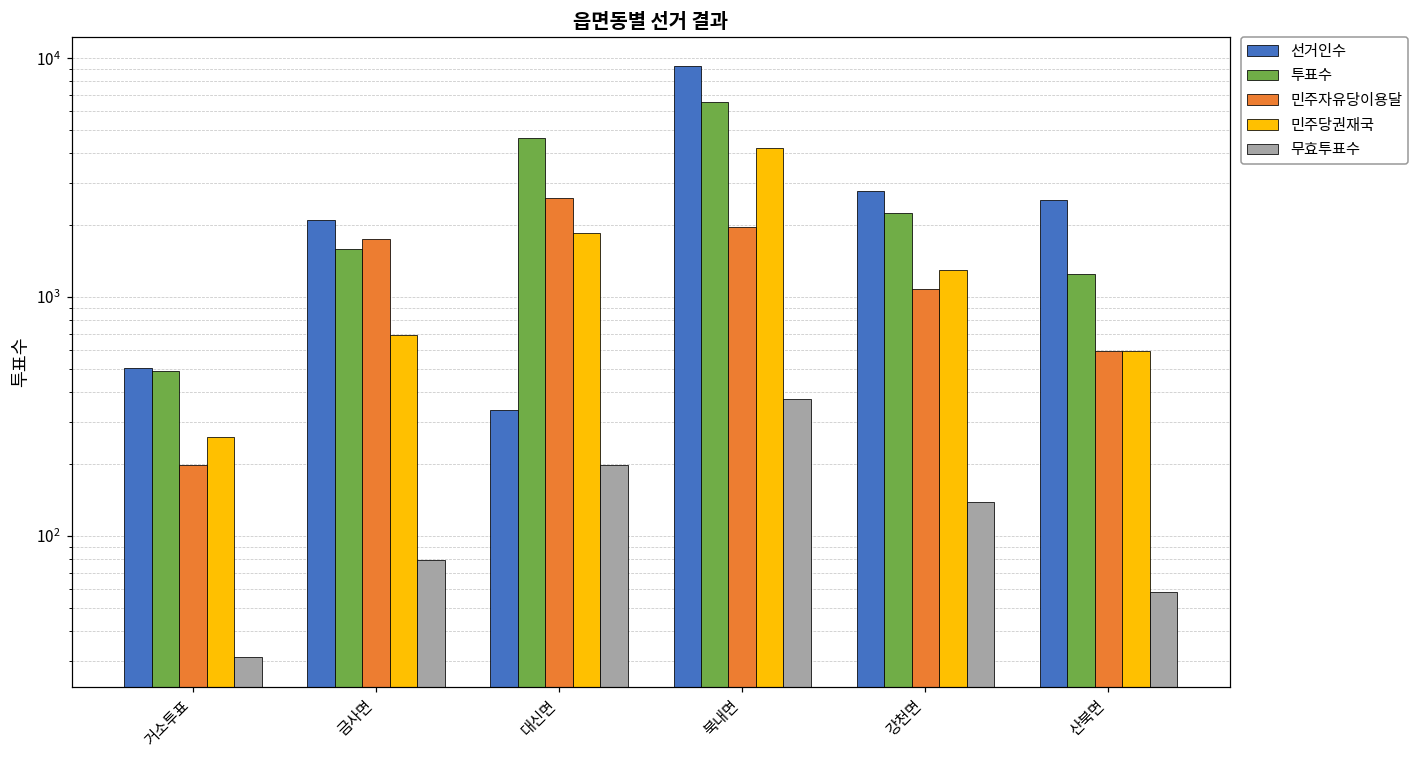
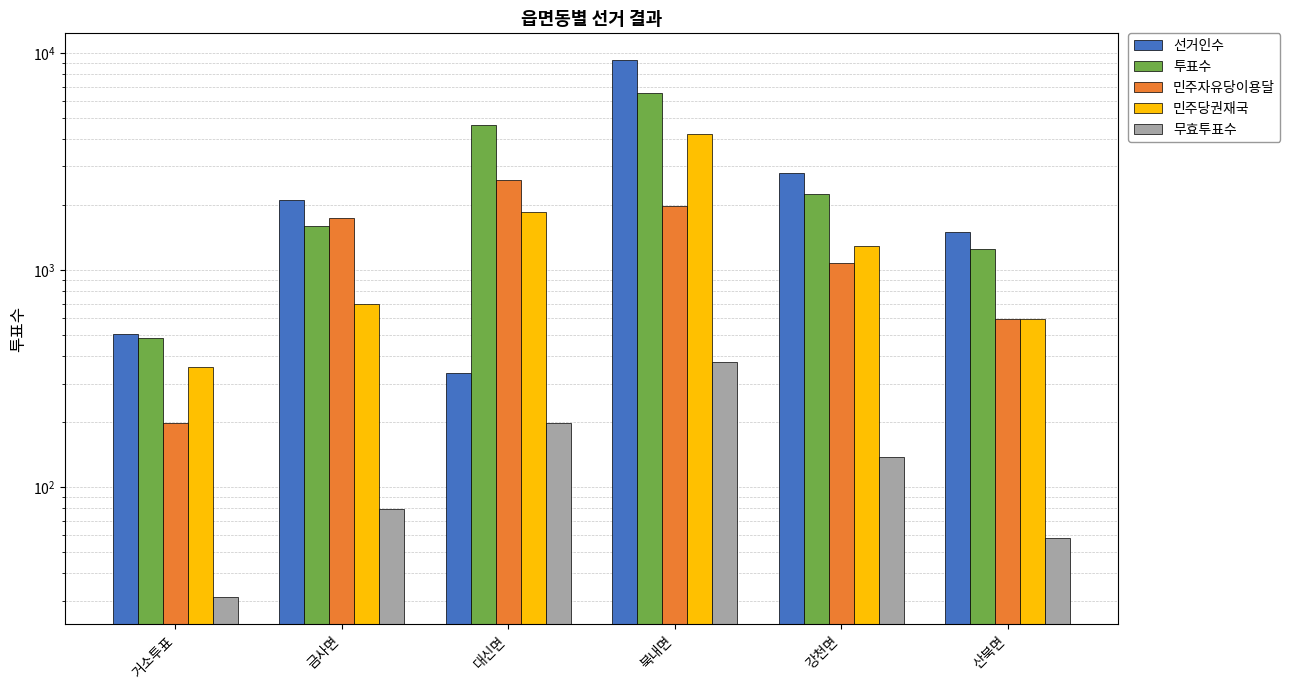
민주당권재국, 거소투표: 260 -> 360
선거인수, 산북면: 2500 -> 1500
